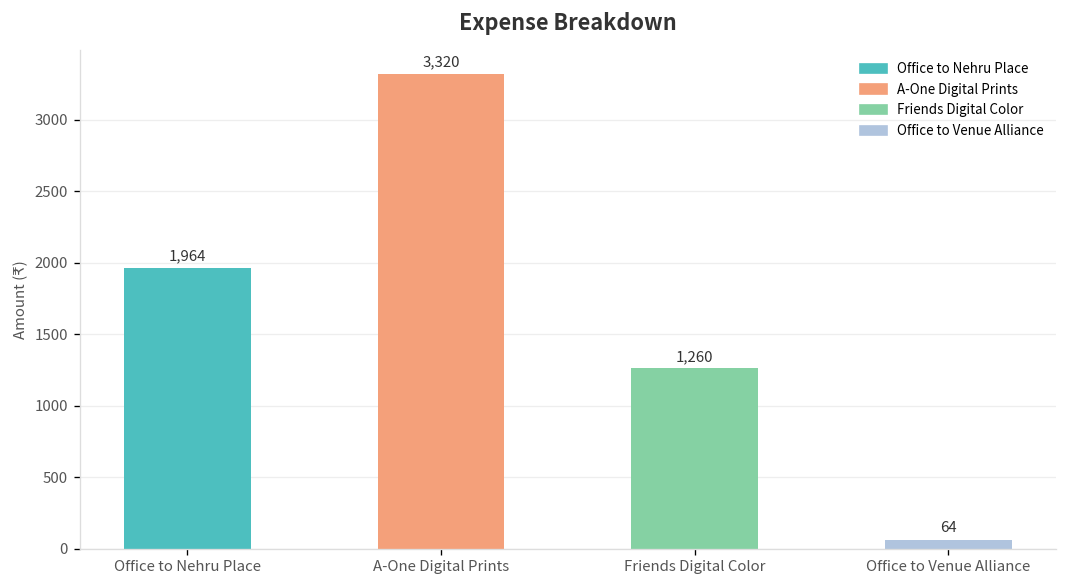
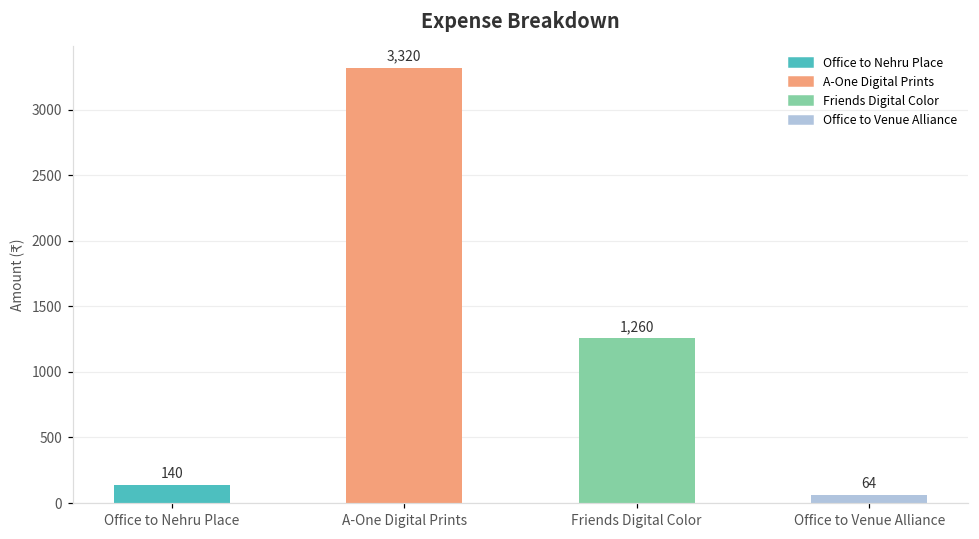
Office to Nehru Place: 1,964 -> 140
